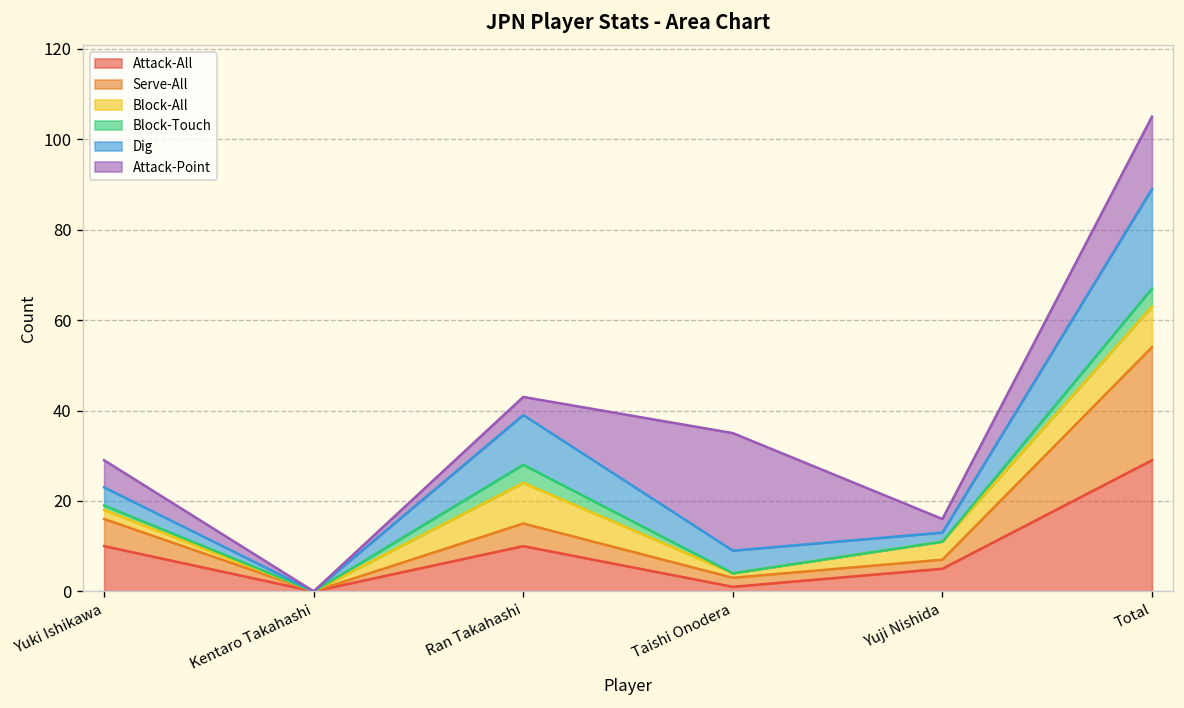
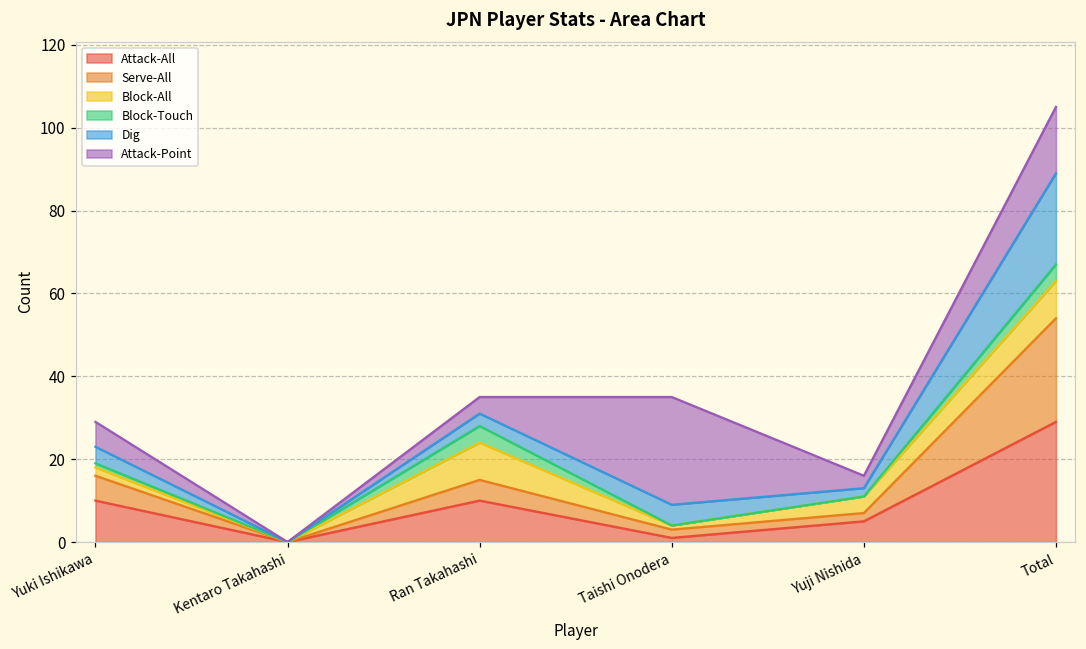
Dig, Ran Takahashi: 11 -> 3
